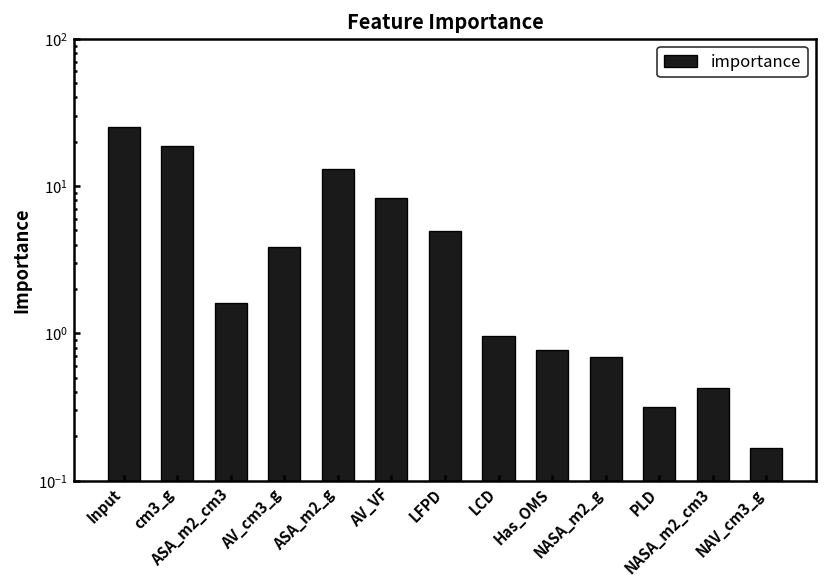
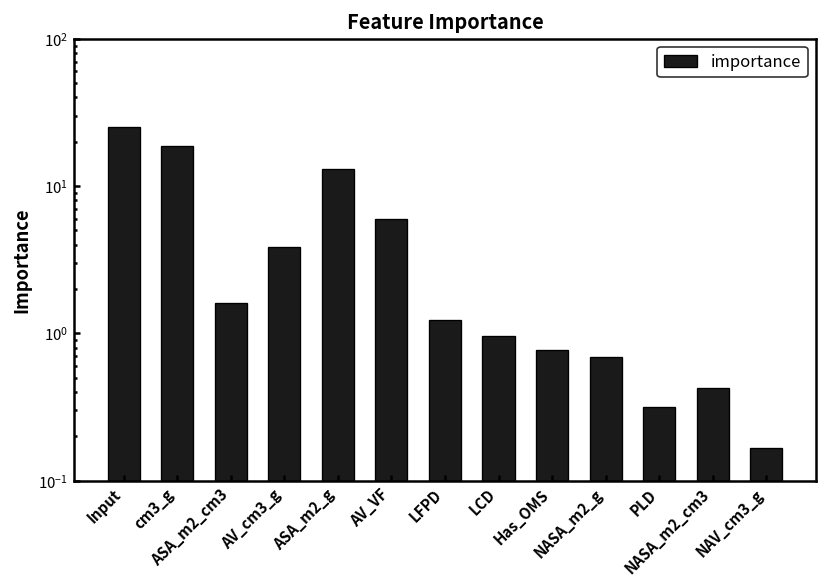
AV_VF: 8 -> 6
LFPD: 5.0 -> 1.2
